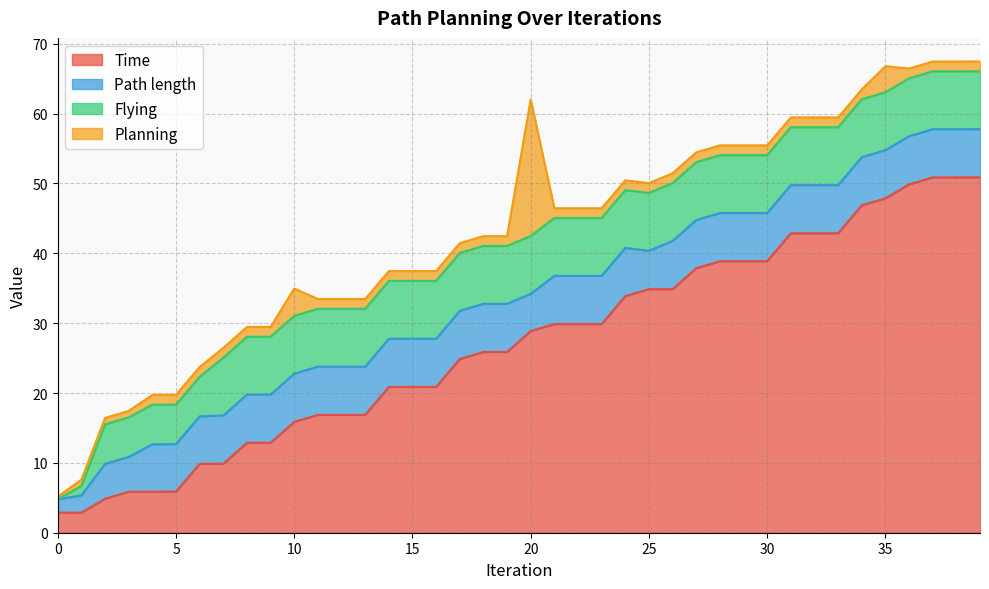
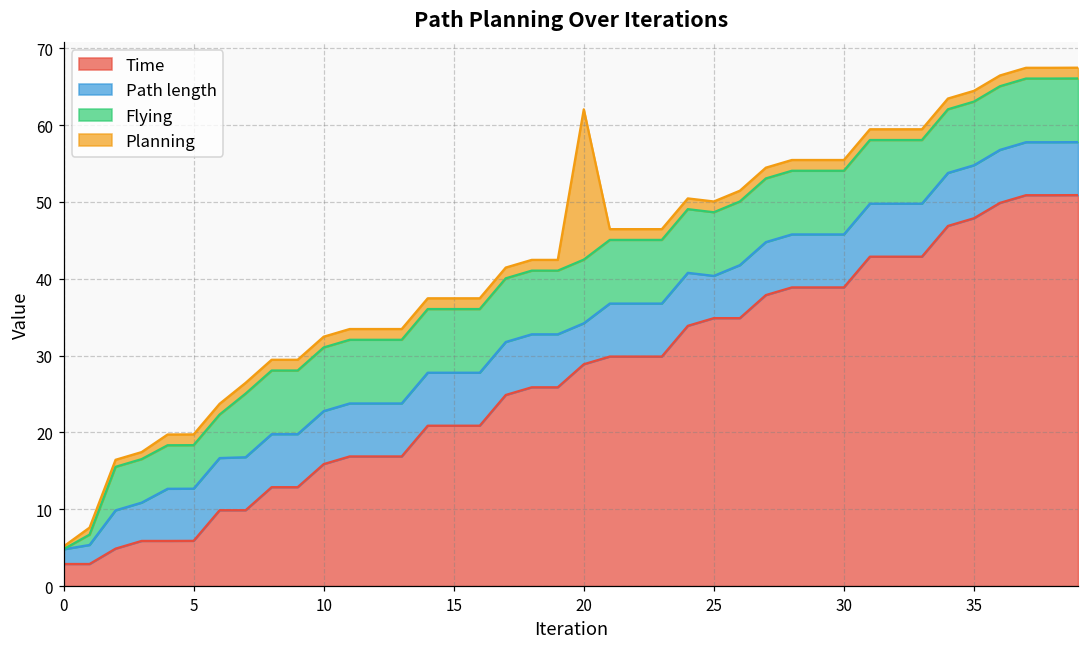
Planning, 10: 4 -> 1
Planning, 35: 4 -> 1
